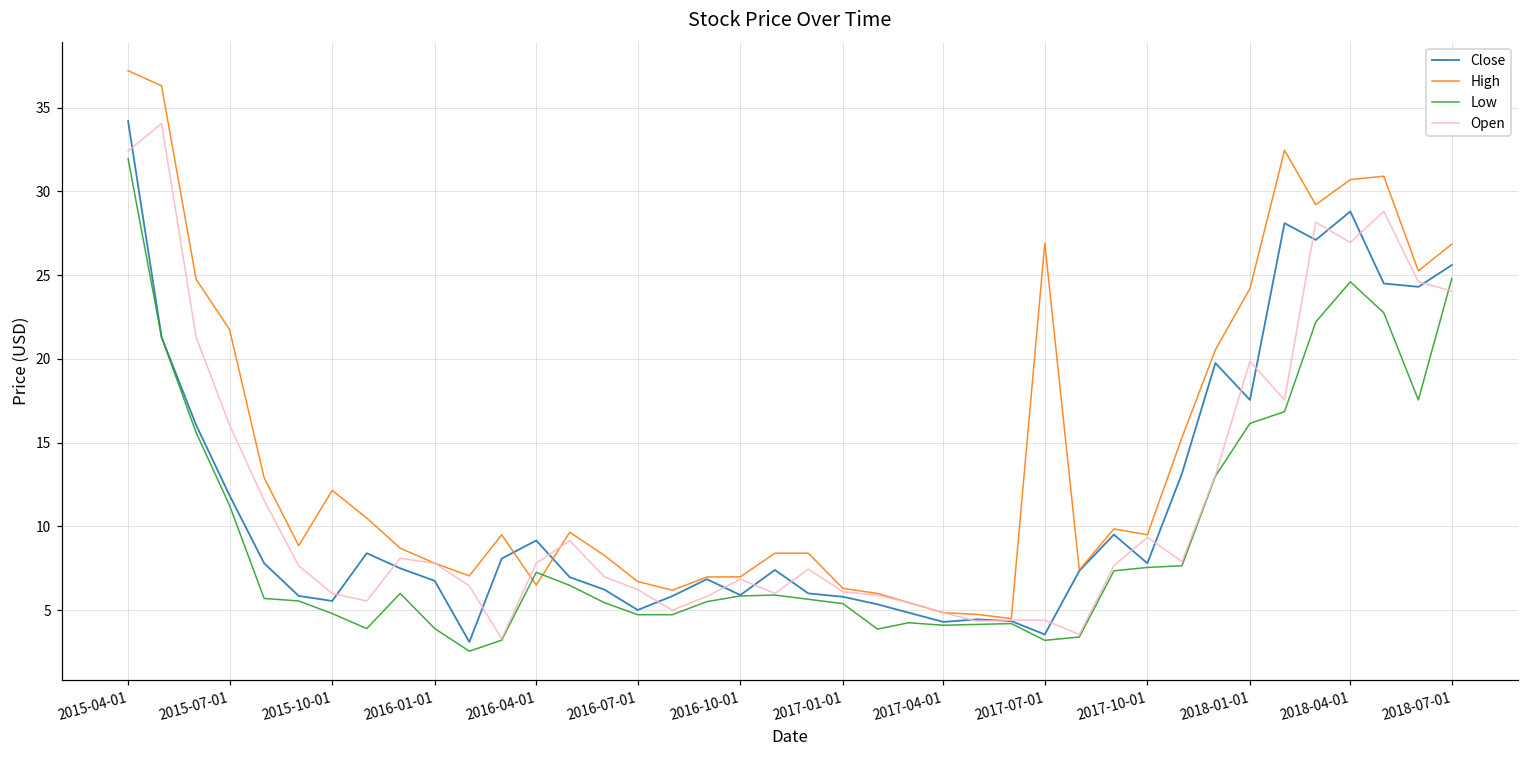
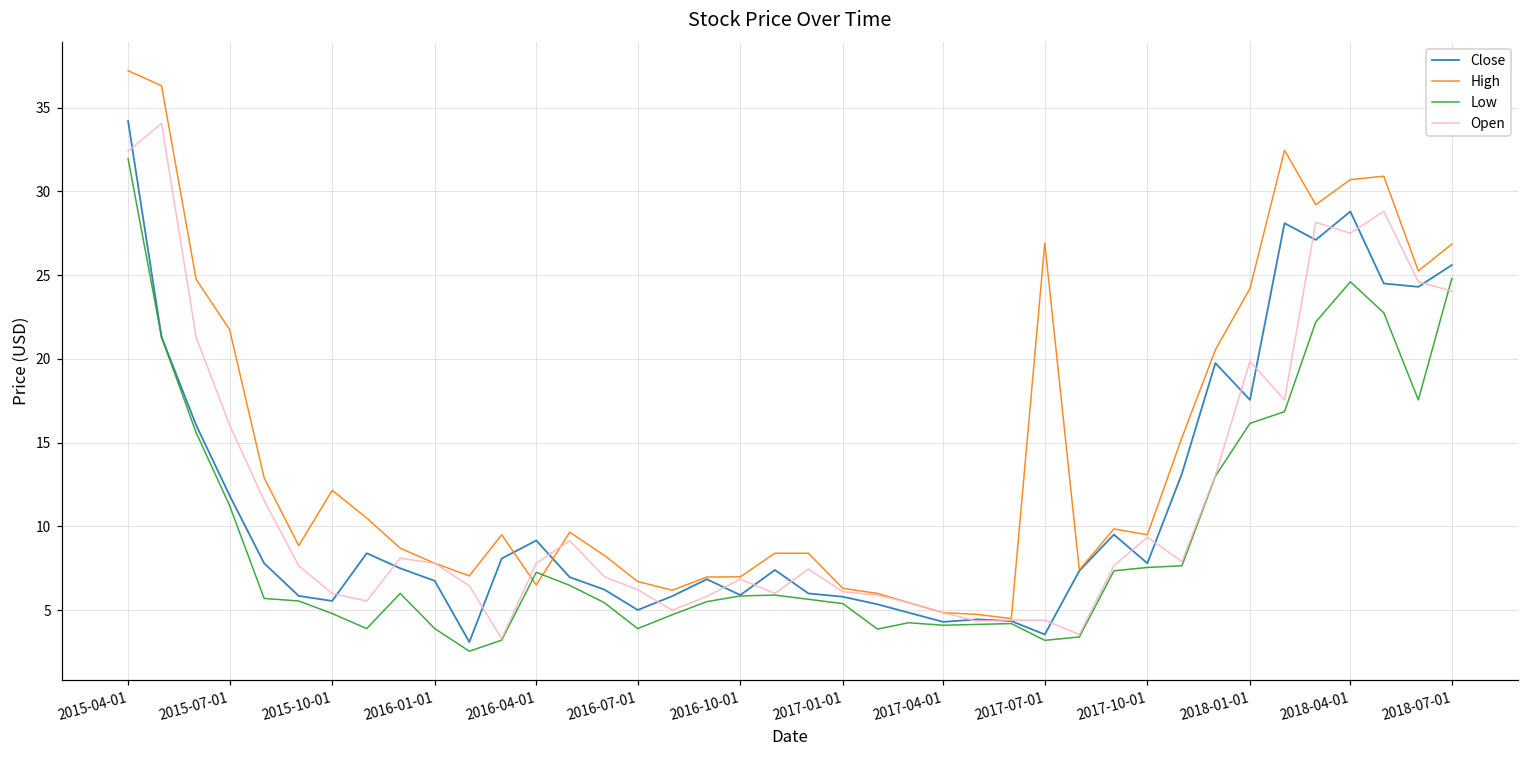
Low, 2016-07-01: 4.7 -> 3.9
Open, 2018-04-01: 27.0 -> 27.5
